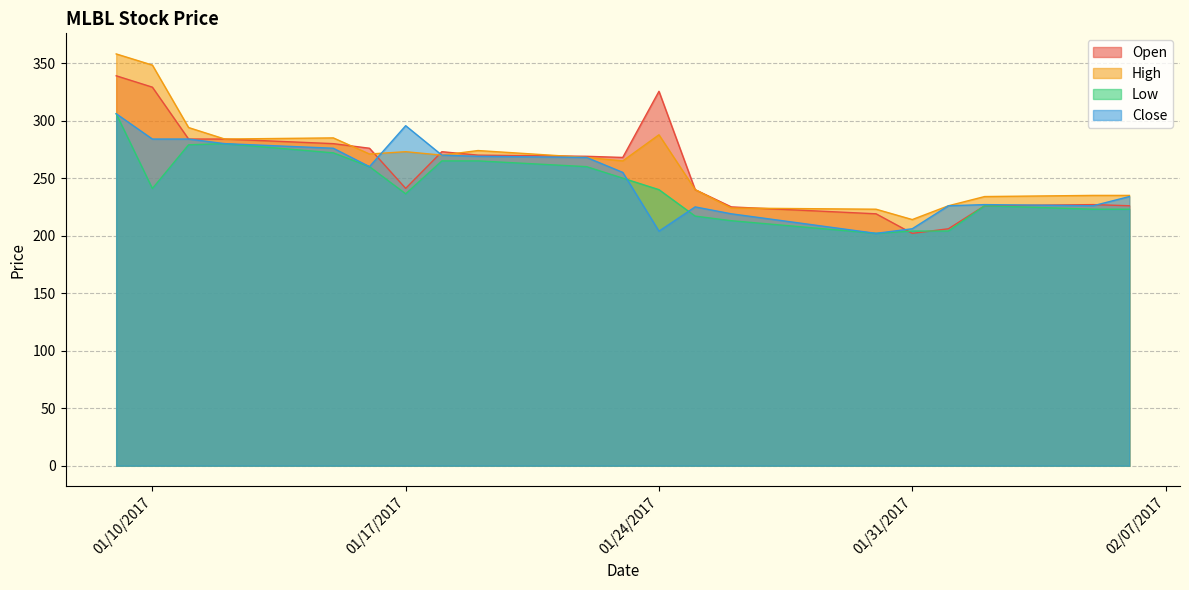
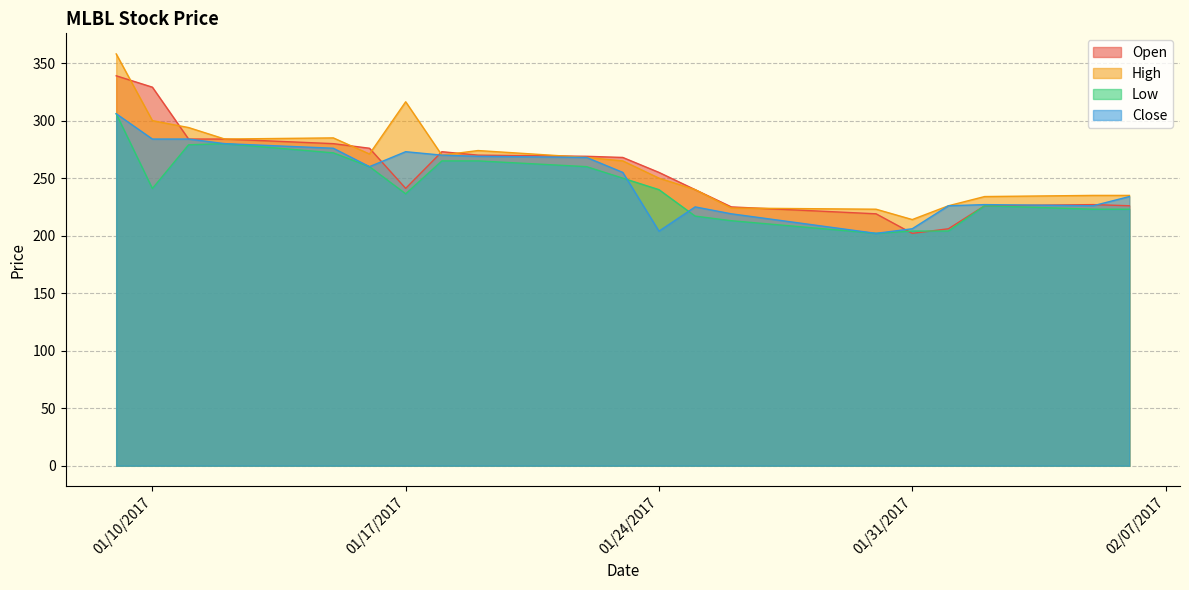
High, 01/10/2017: 348 -> 300
High, 01/17/2017: 273 -> 316
Close, 01/17/2017: 296 -> 273
Open, 01/24/2017: 326 -> 255
High, 01/24/2017: 288 -> 250
